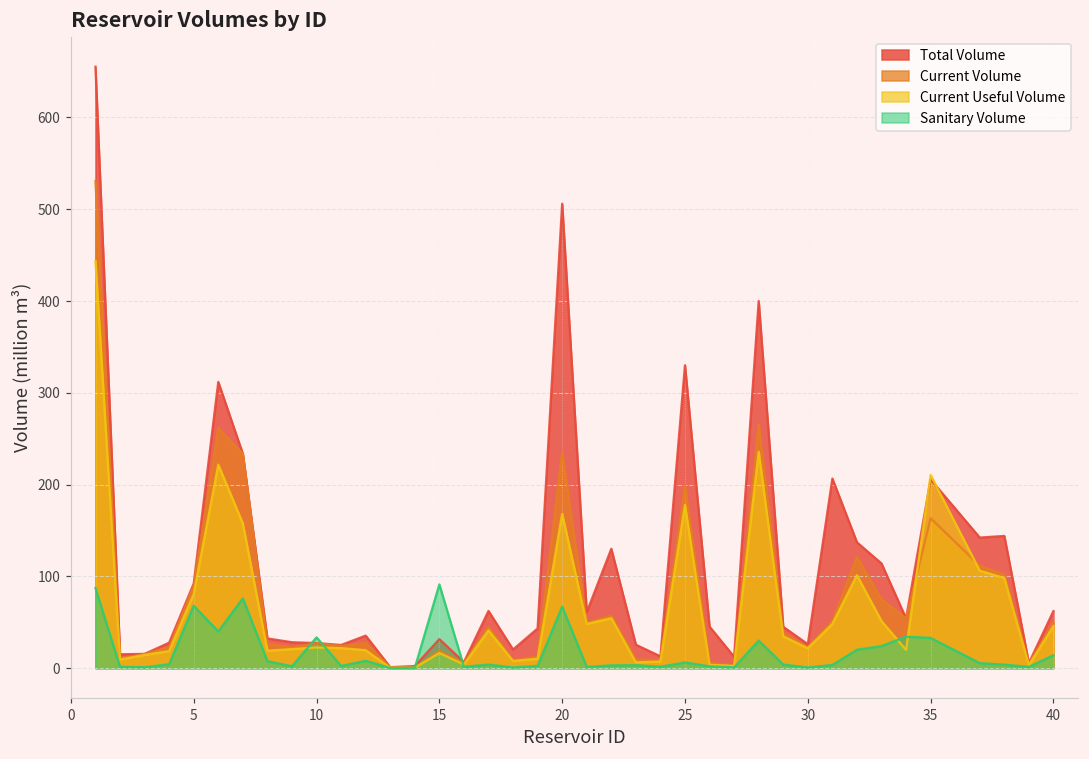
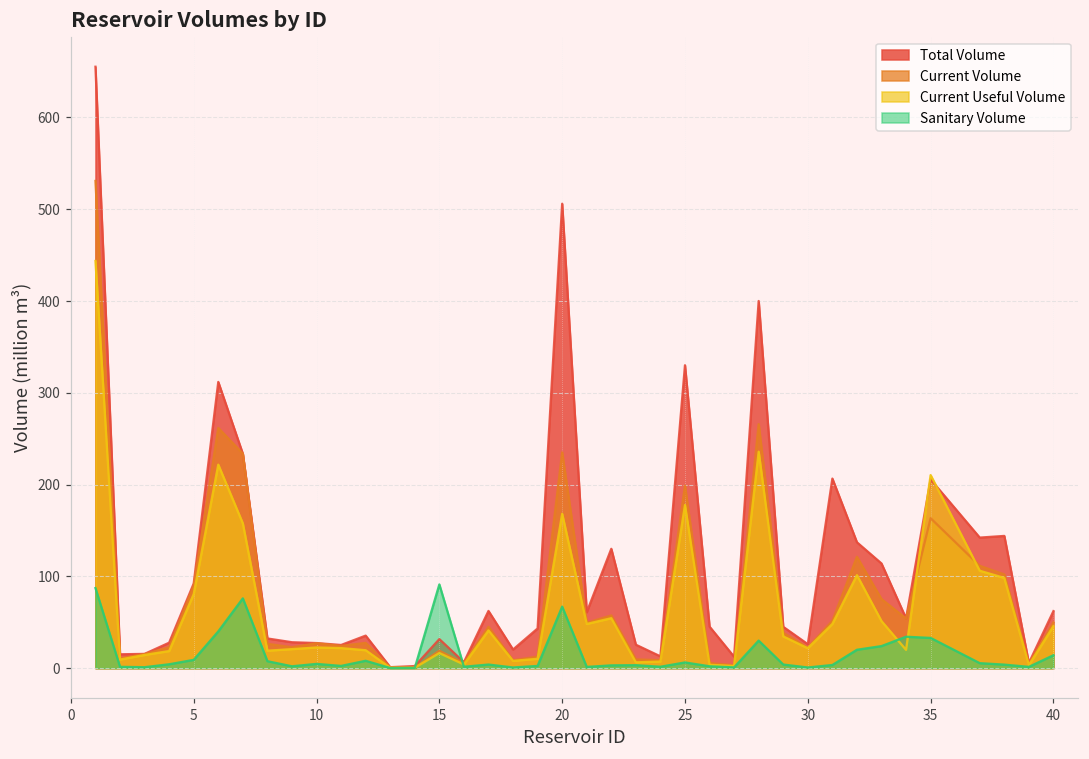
Sanitary Volume, 5: 70 -> 10
Sanitary Volume, 10: 30 -> 0
